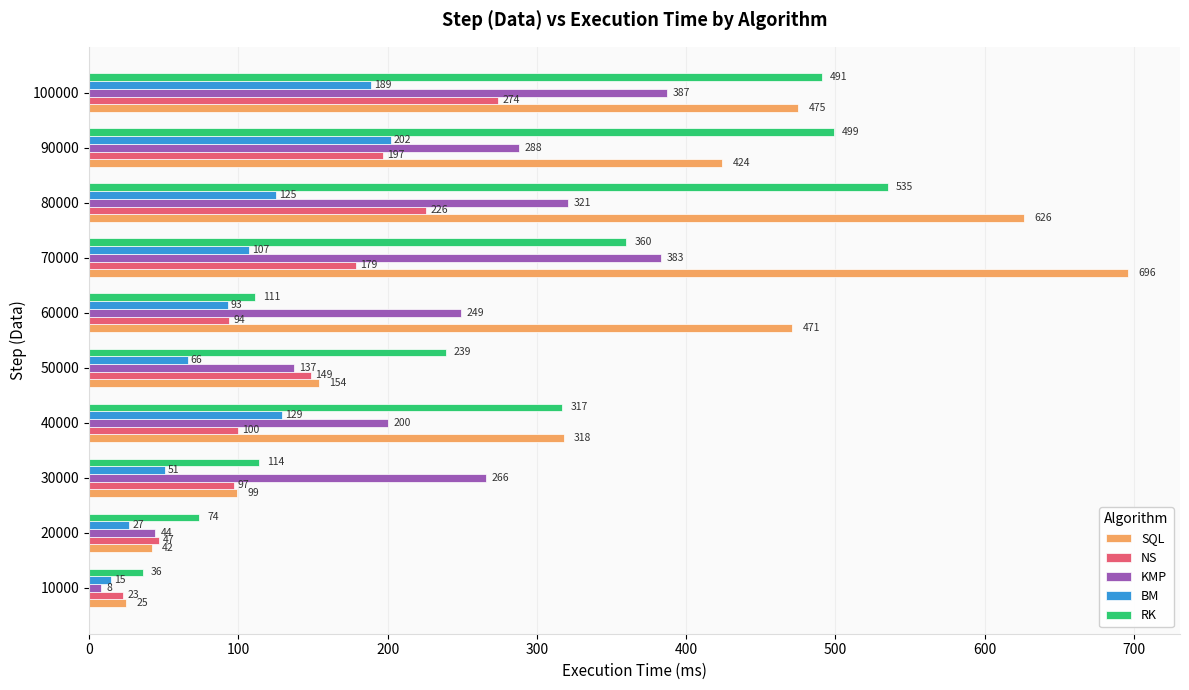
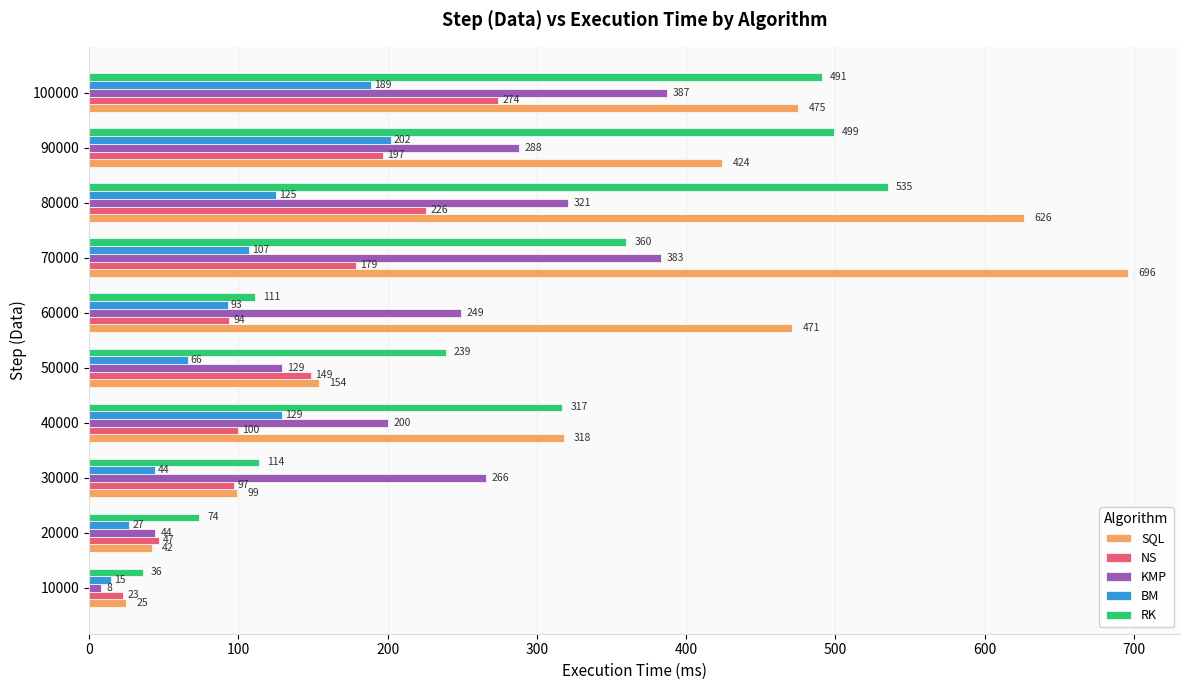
KMP, 50000: 137 -> 129
BM, 30000: 51 -> 44
